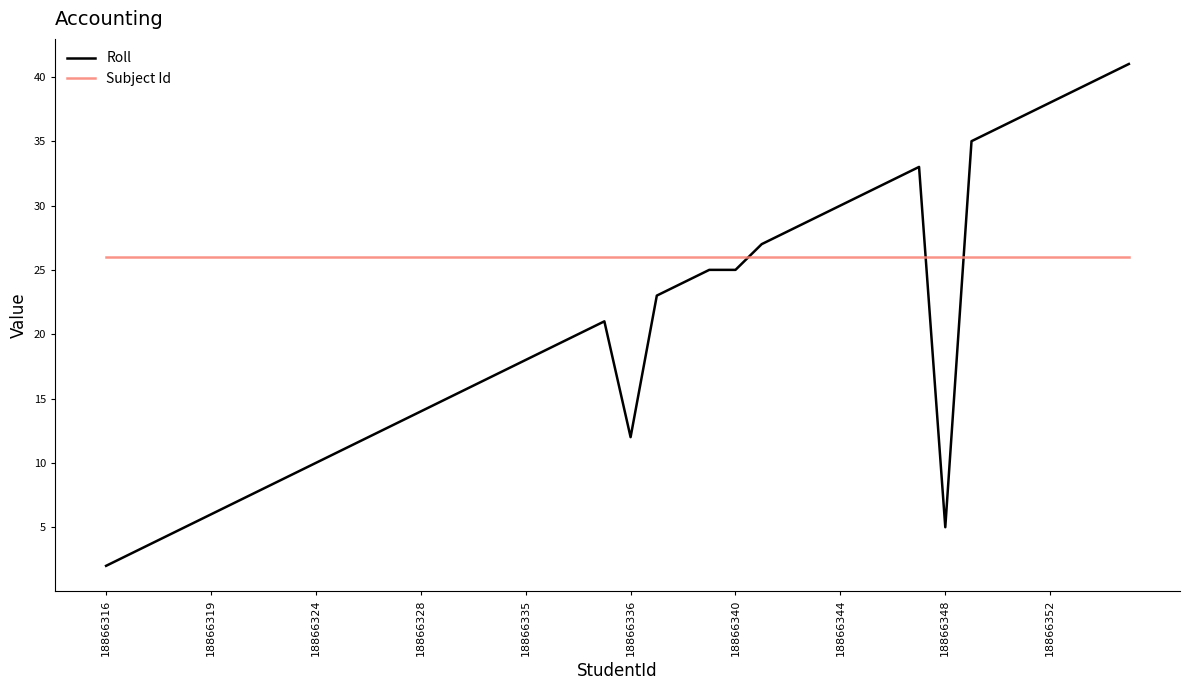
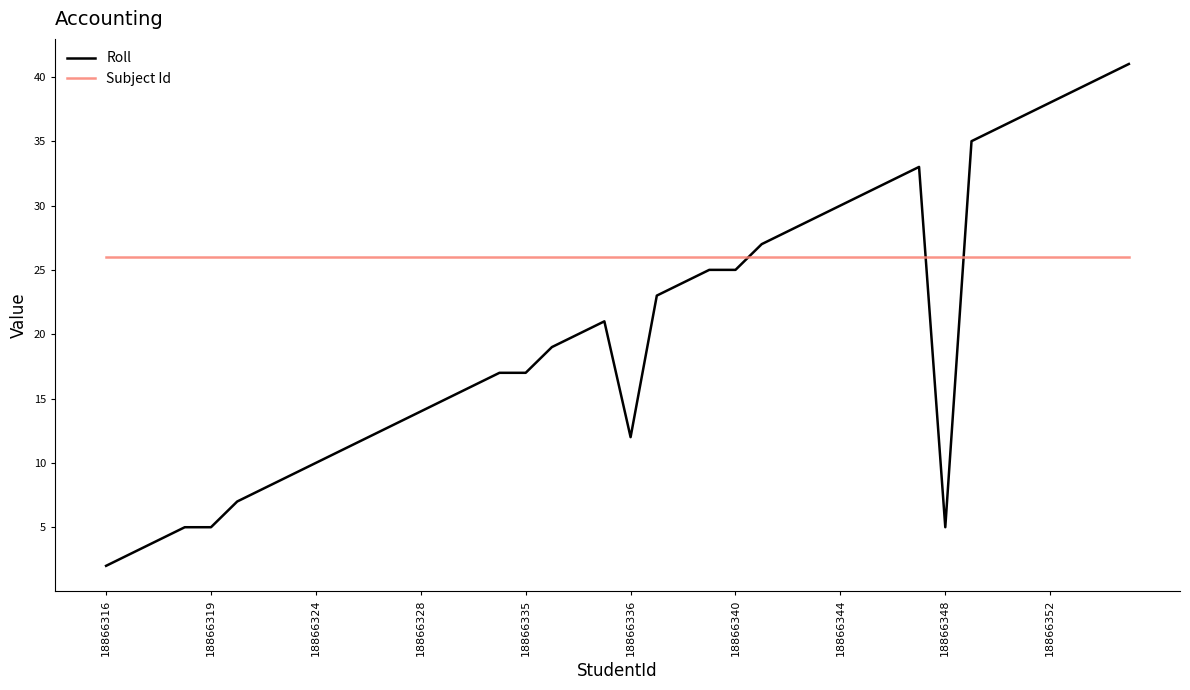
Roll, 18866319: 6 -> 5
Roll, 18866335: 18 -> 17
